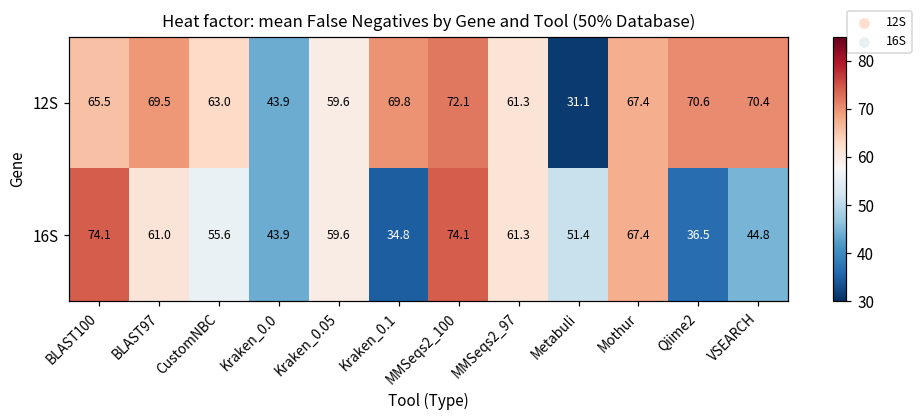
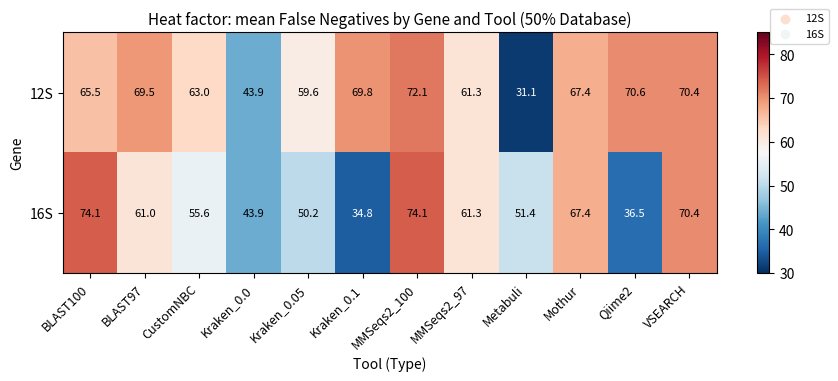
16S, Kraken_0.05: 59.6 -> 50.2
16S, VSEARCH: 44.8 -> 70.4
